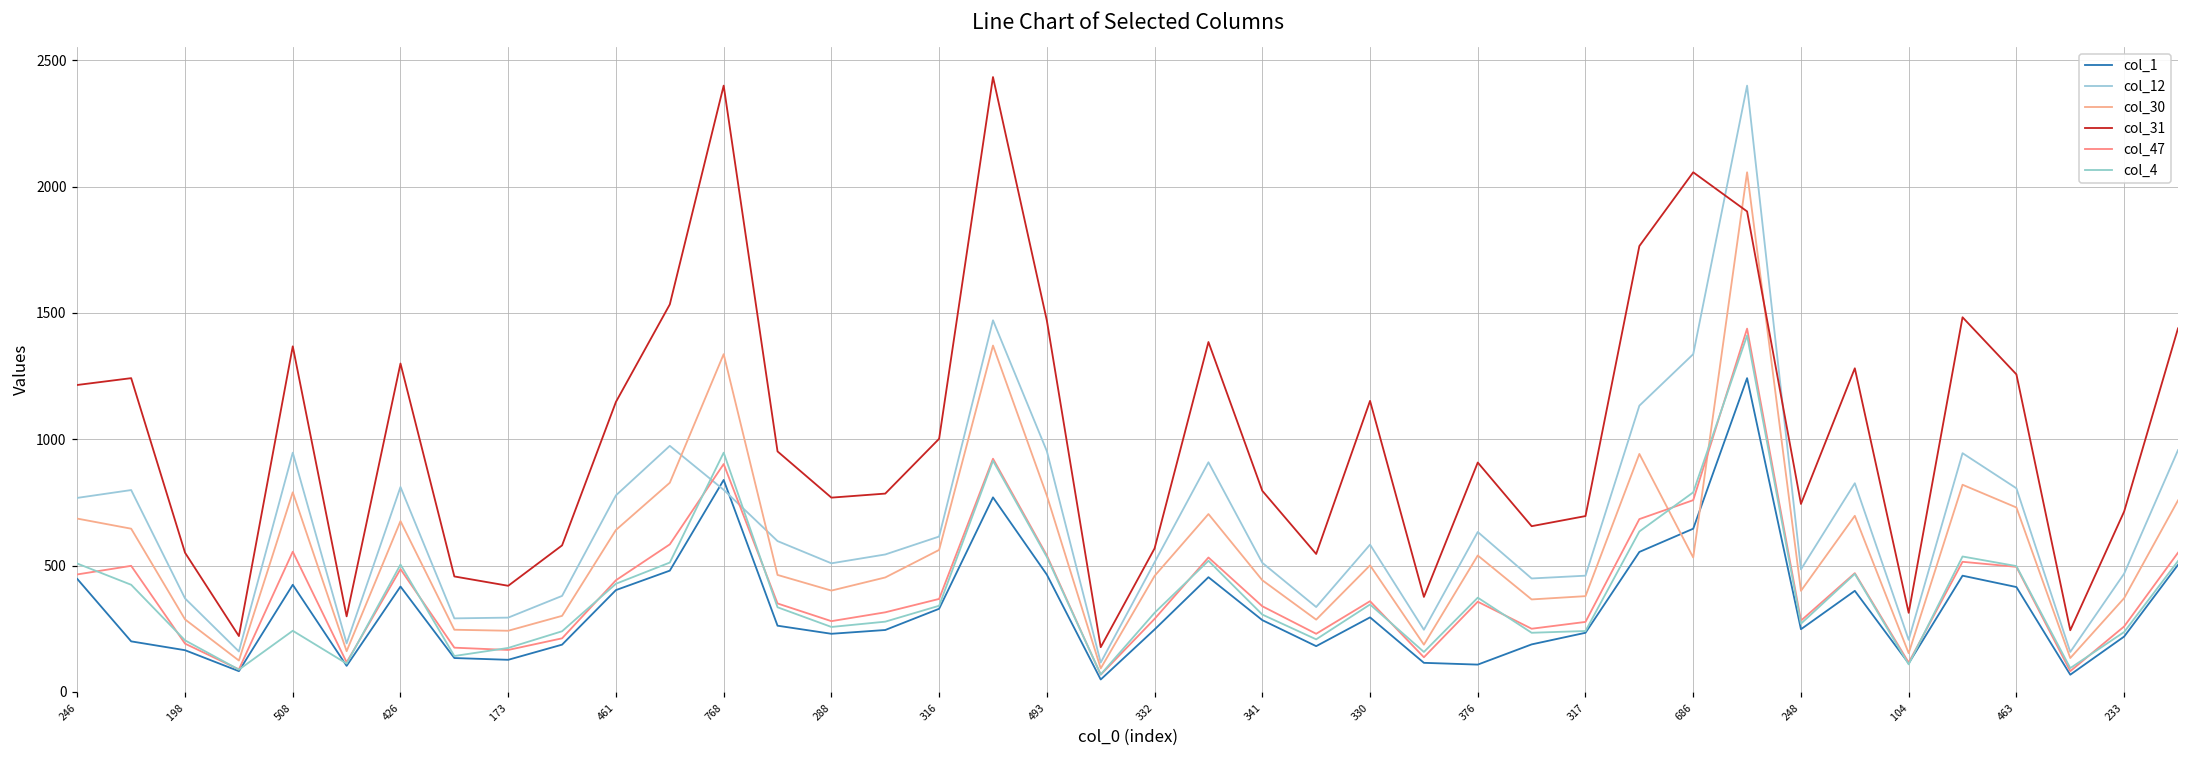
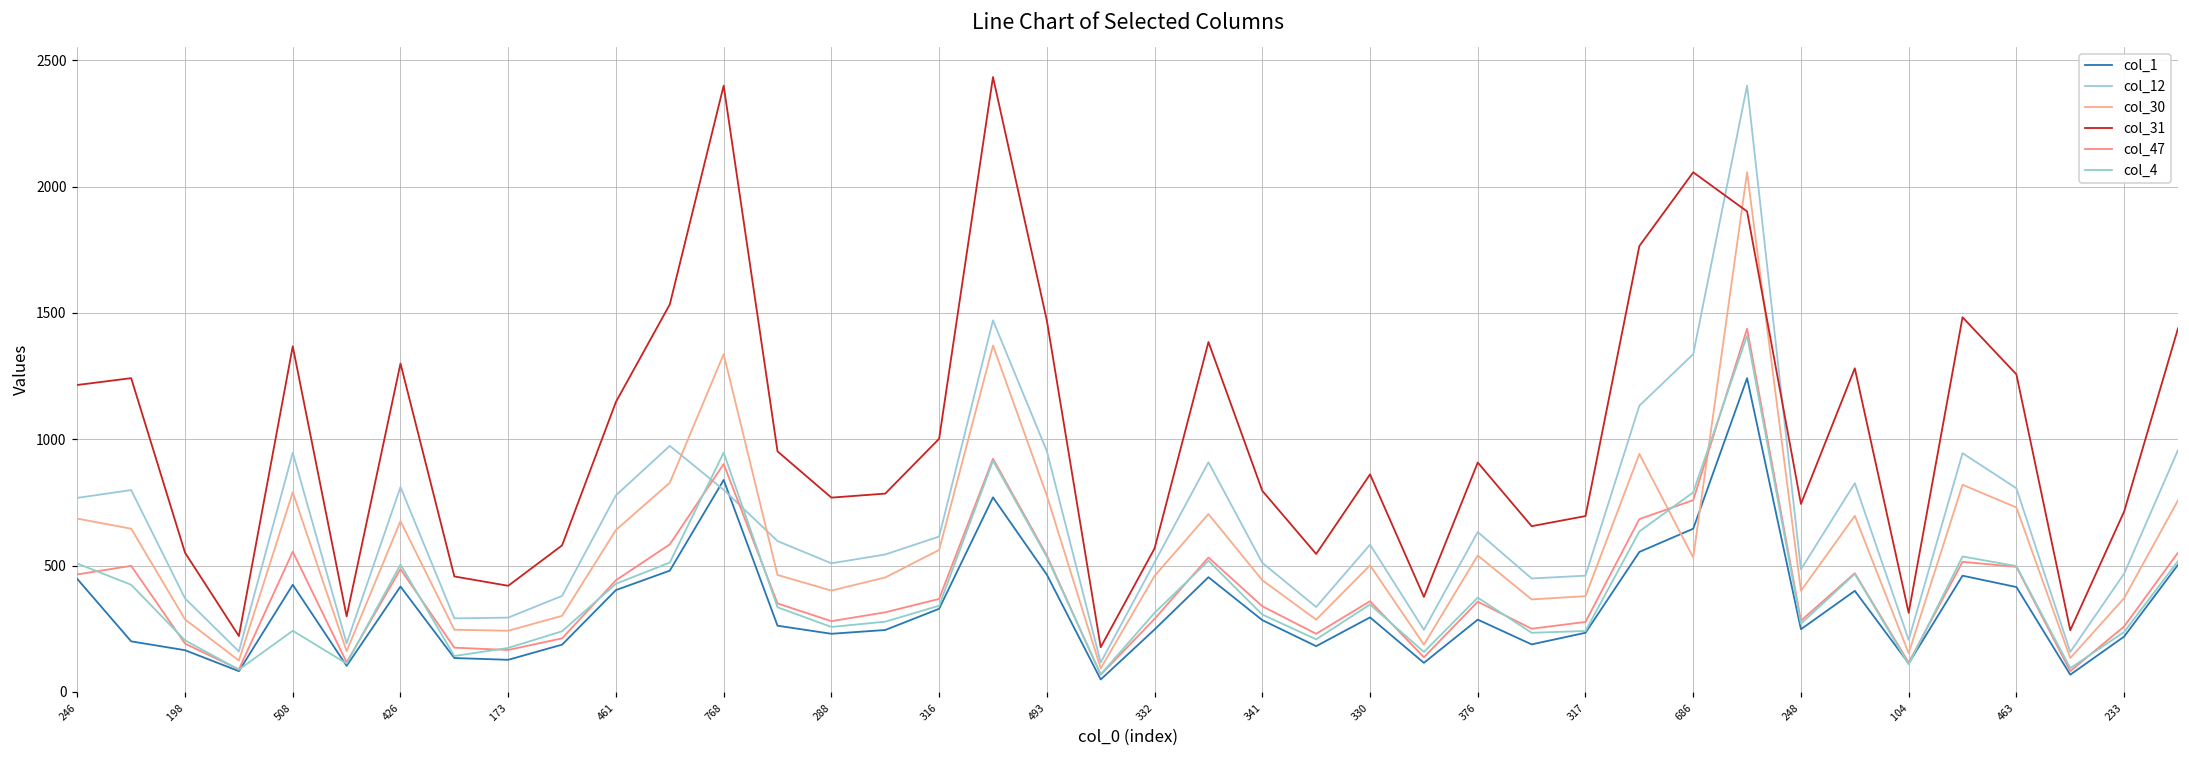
col_31, 330: 1150 -> 860
col_1, 376: 110 -> 290
